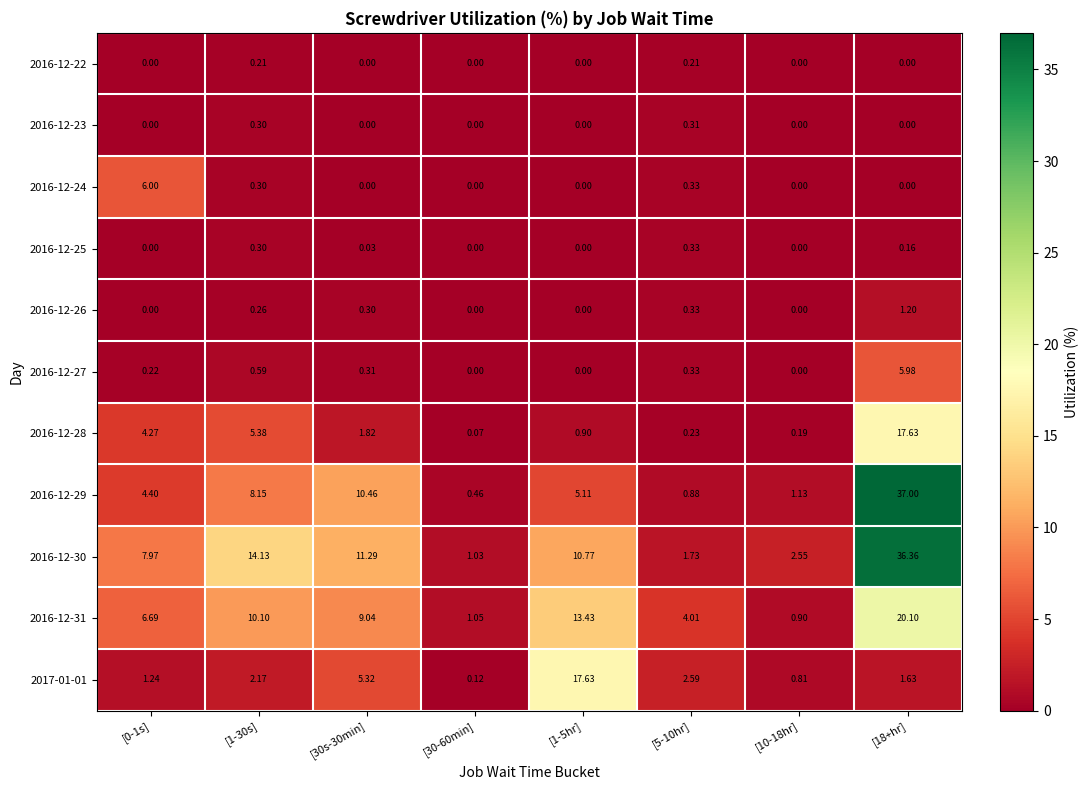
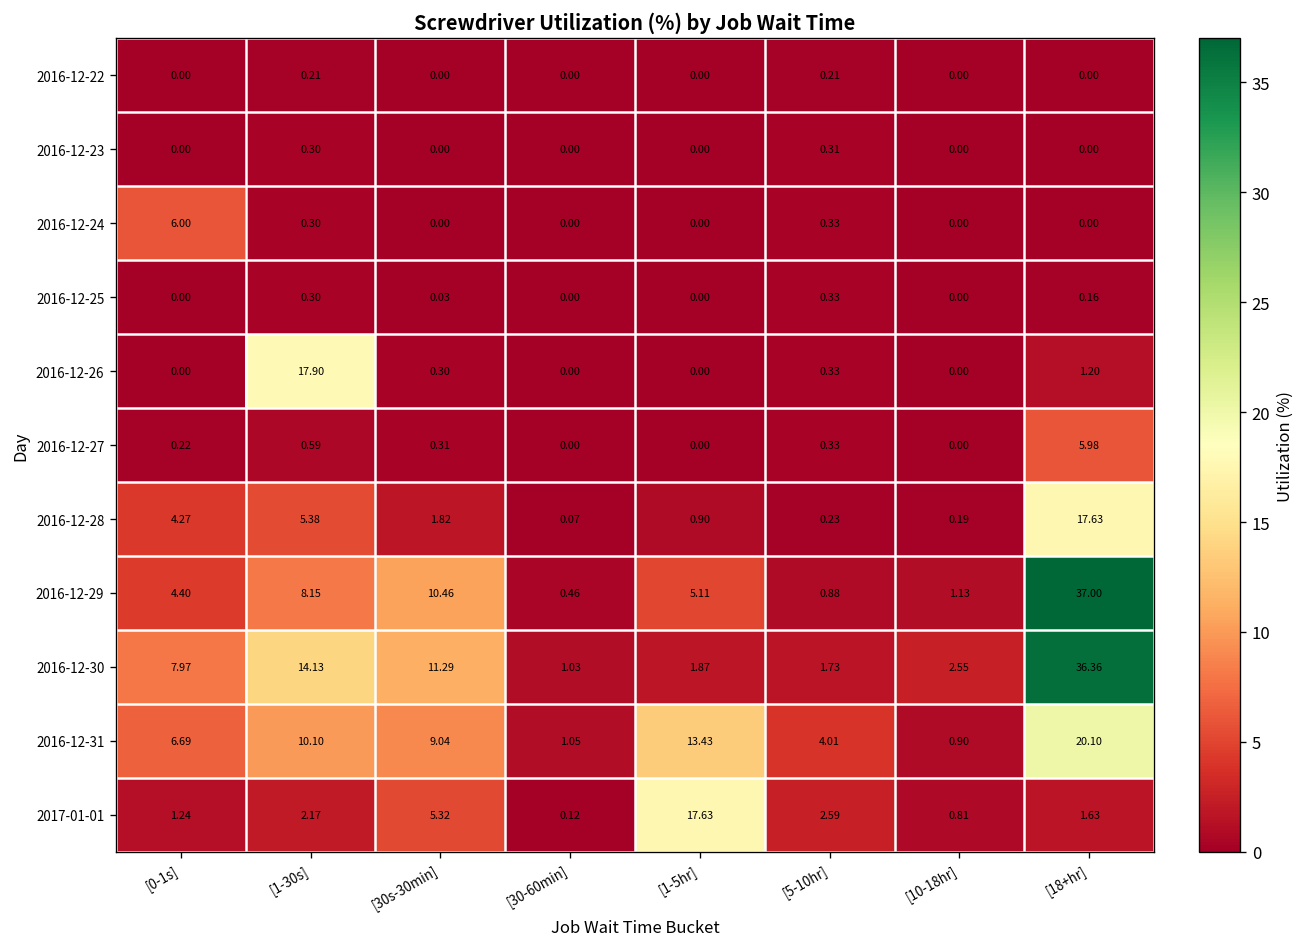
2016-12-26, [1-30s]: 0.26 -> 17.90
2016-12-30, [1-5hr]: 10.77 -> 1.87
